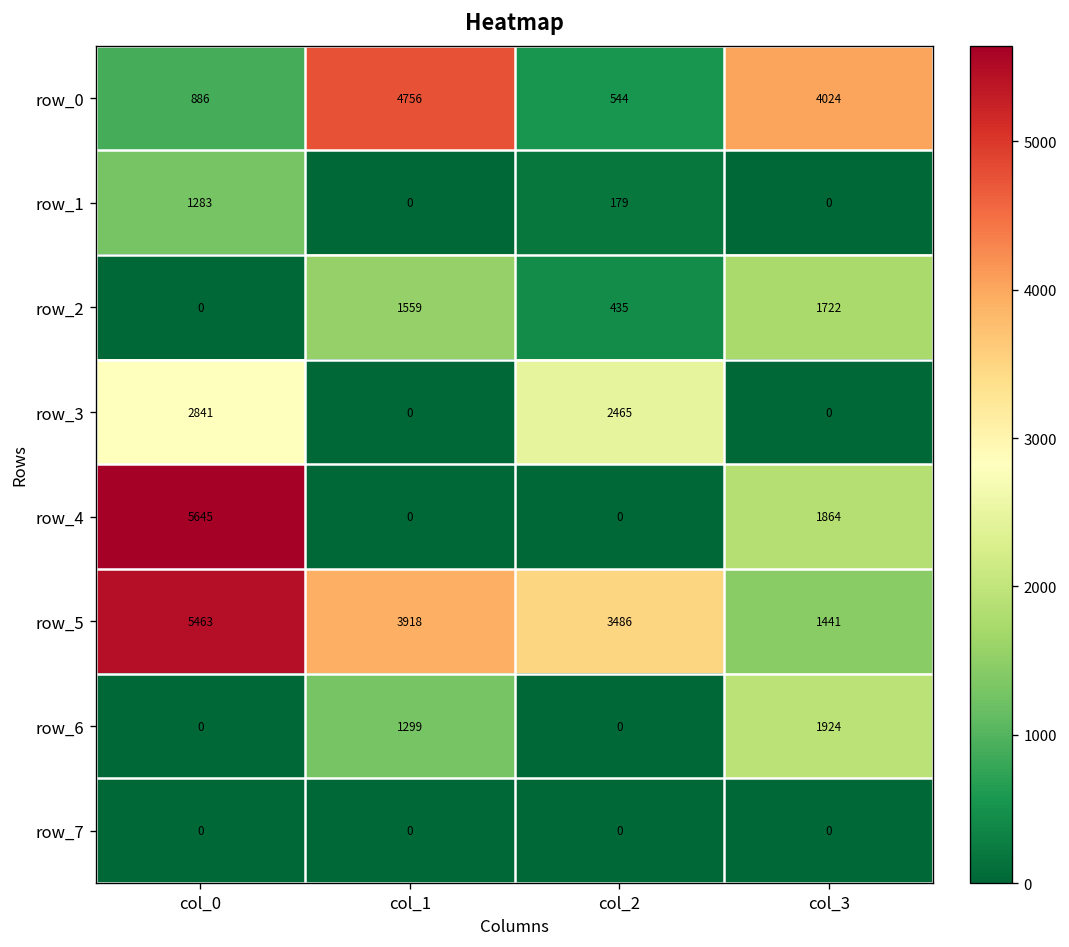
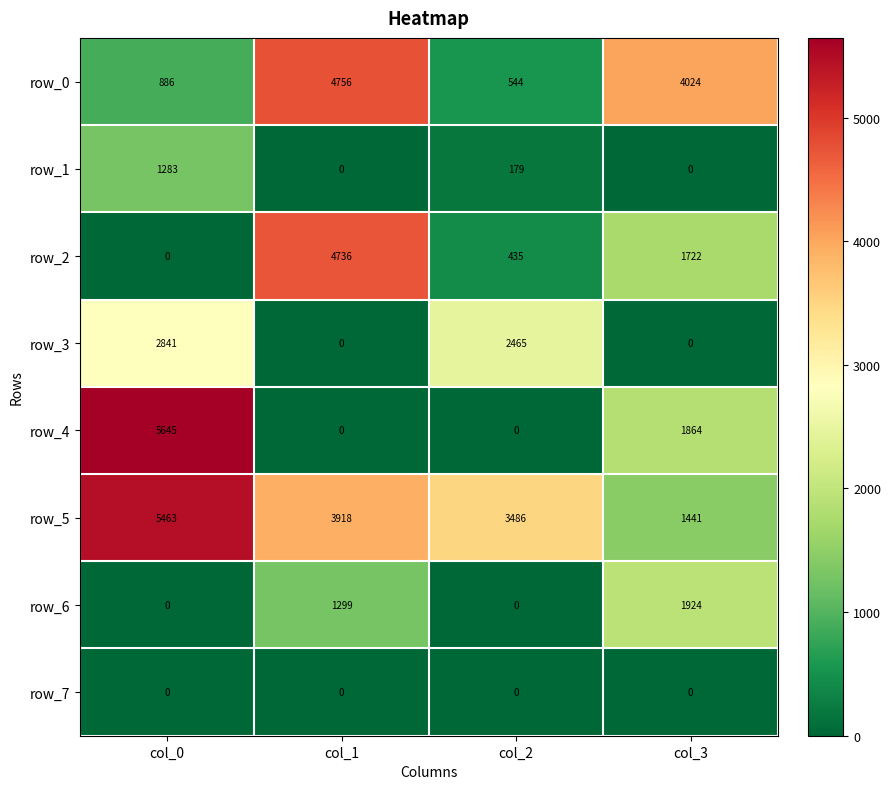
row_2, col_1: 1559 -> 4736
